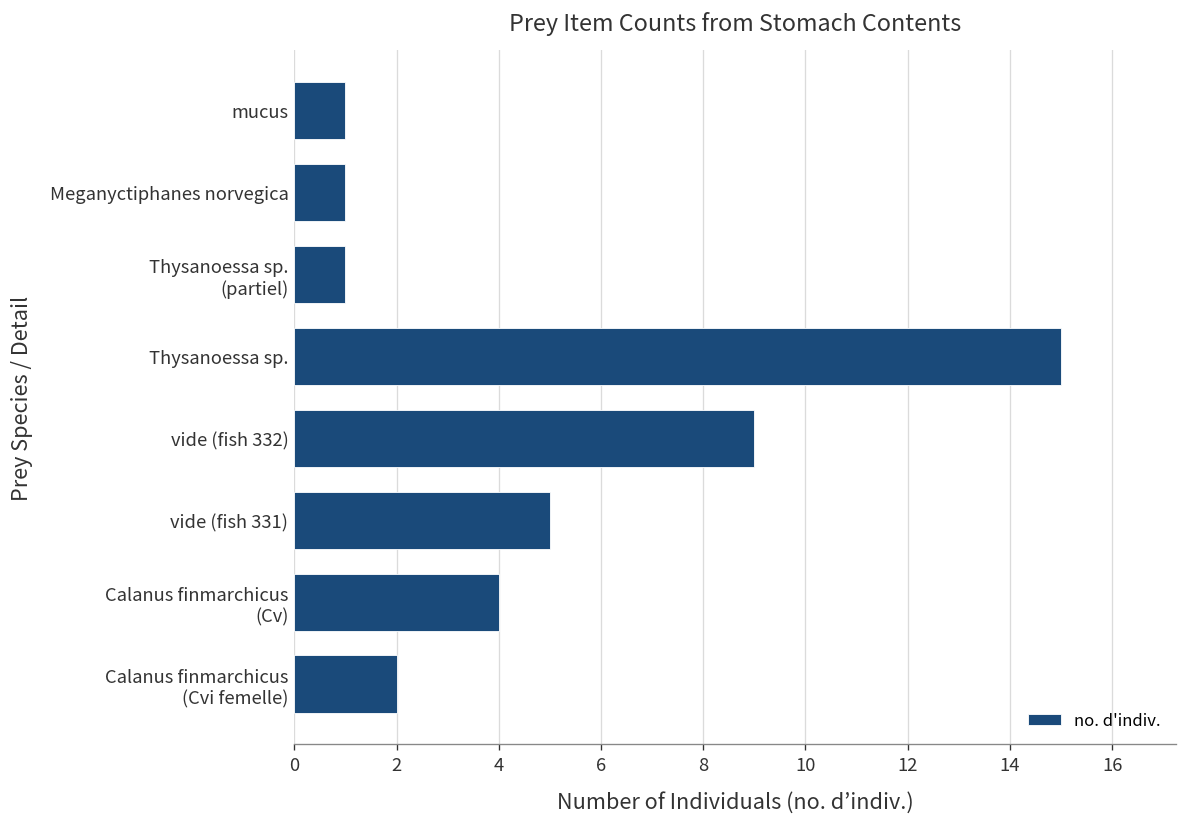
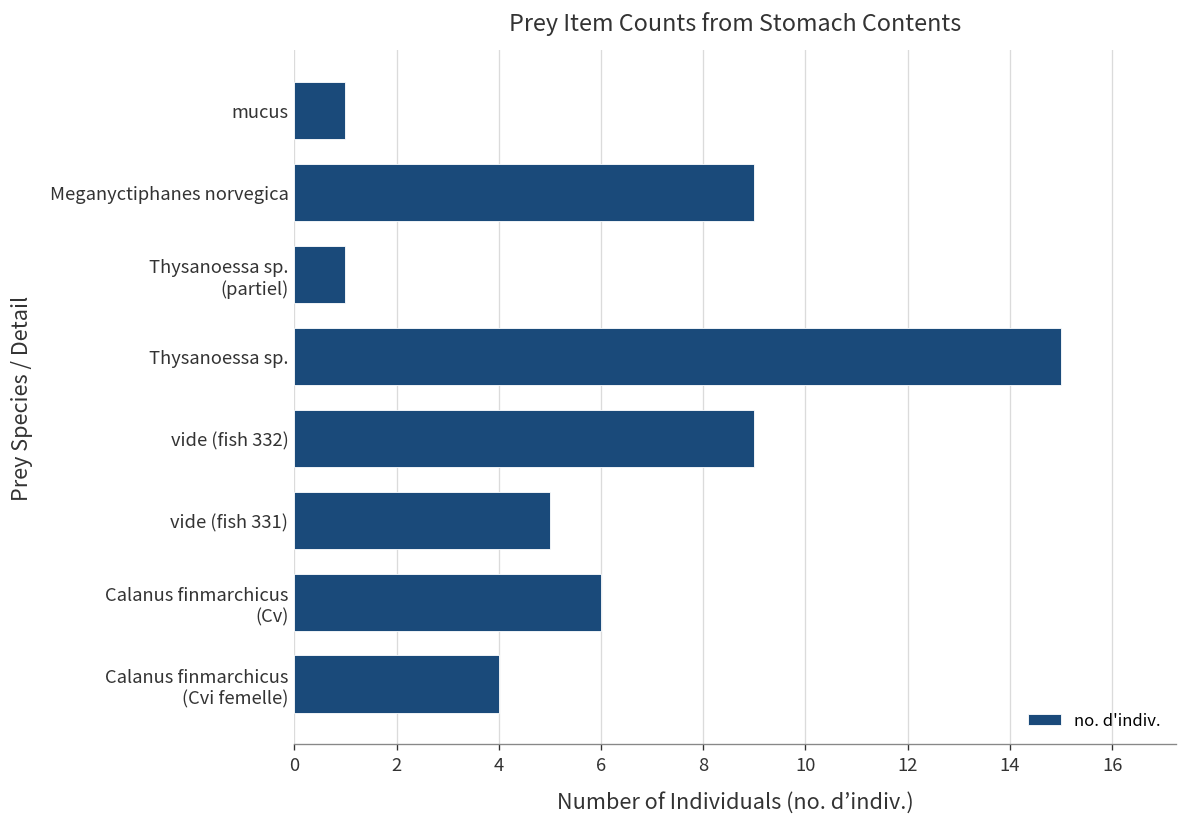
Meganyctiphanes norvegica: 1 -> 9
Calanus finmarchicus (Cv): 4 -> 6
Calanus finmarchicus (Cvi femelle): 2 -> 4
